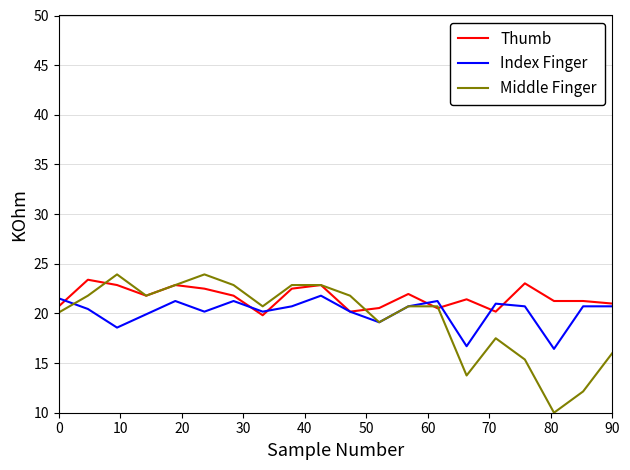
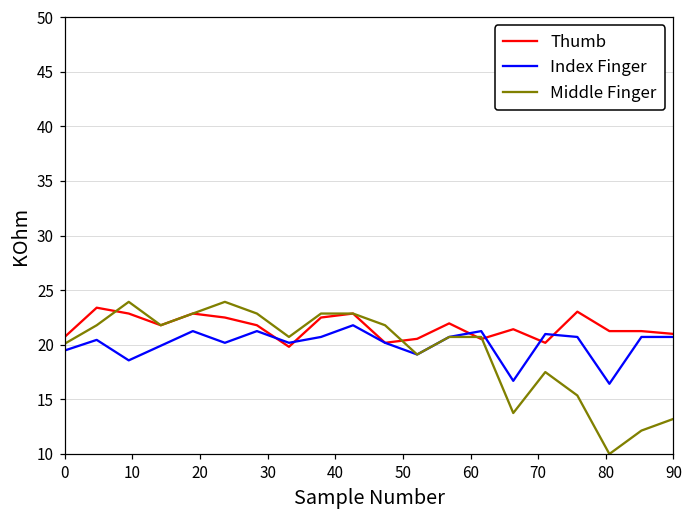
Index Finger, 0: 22 -> 19
Middle Finger, 90: 16 -> 13
